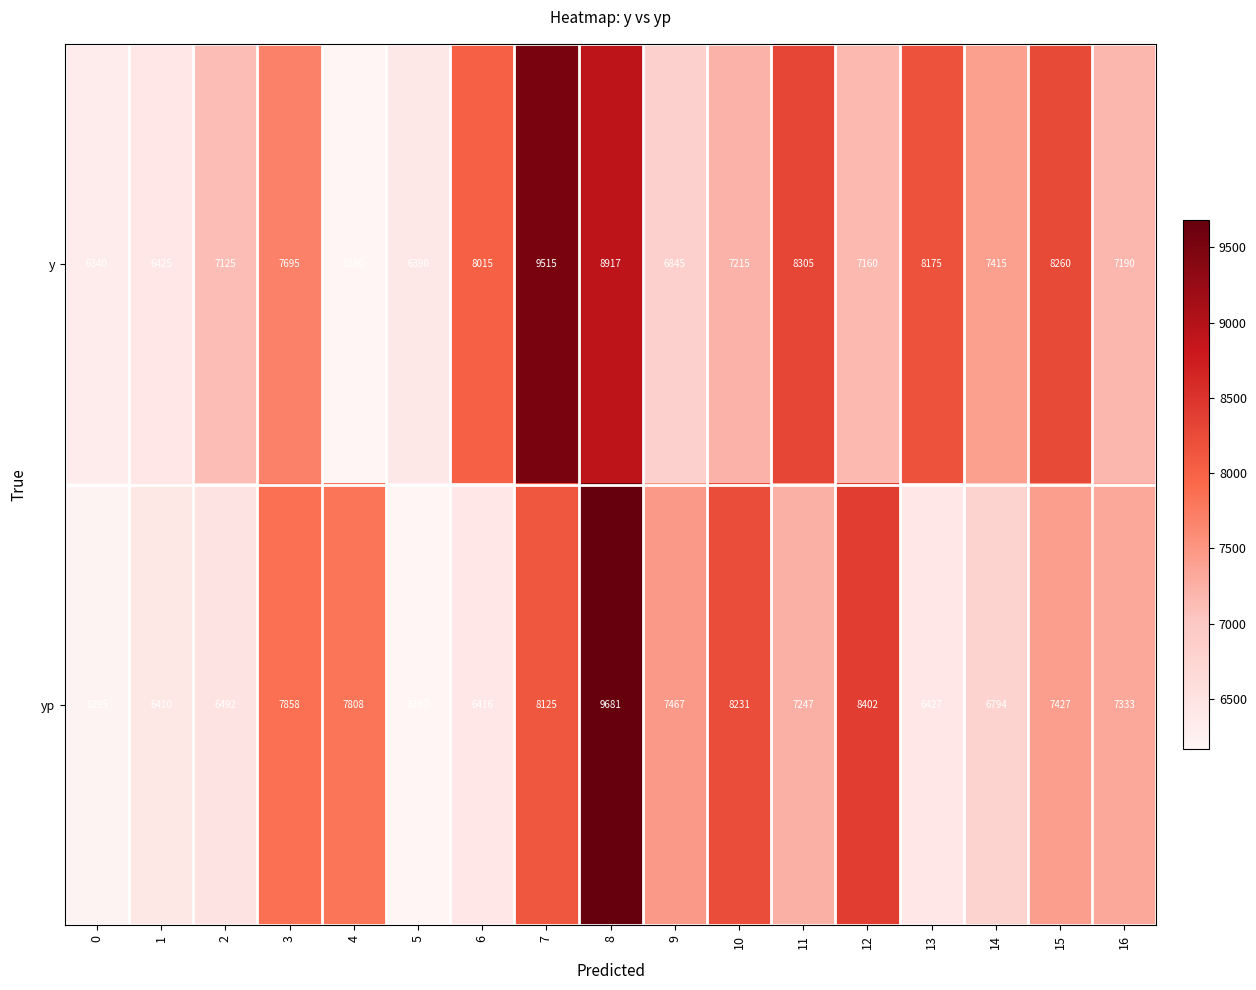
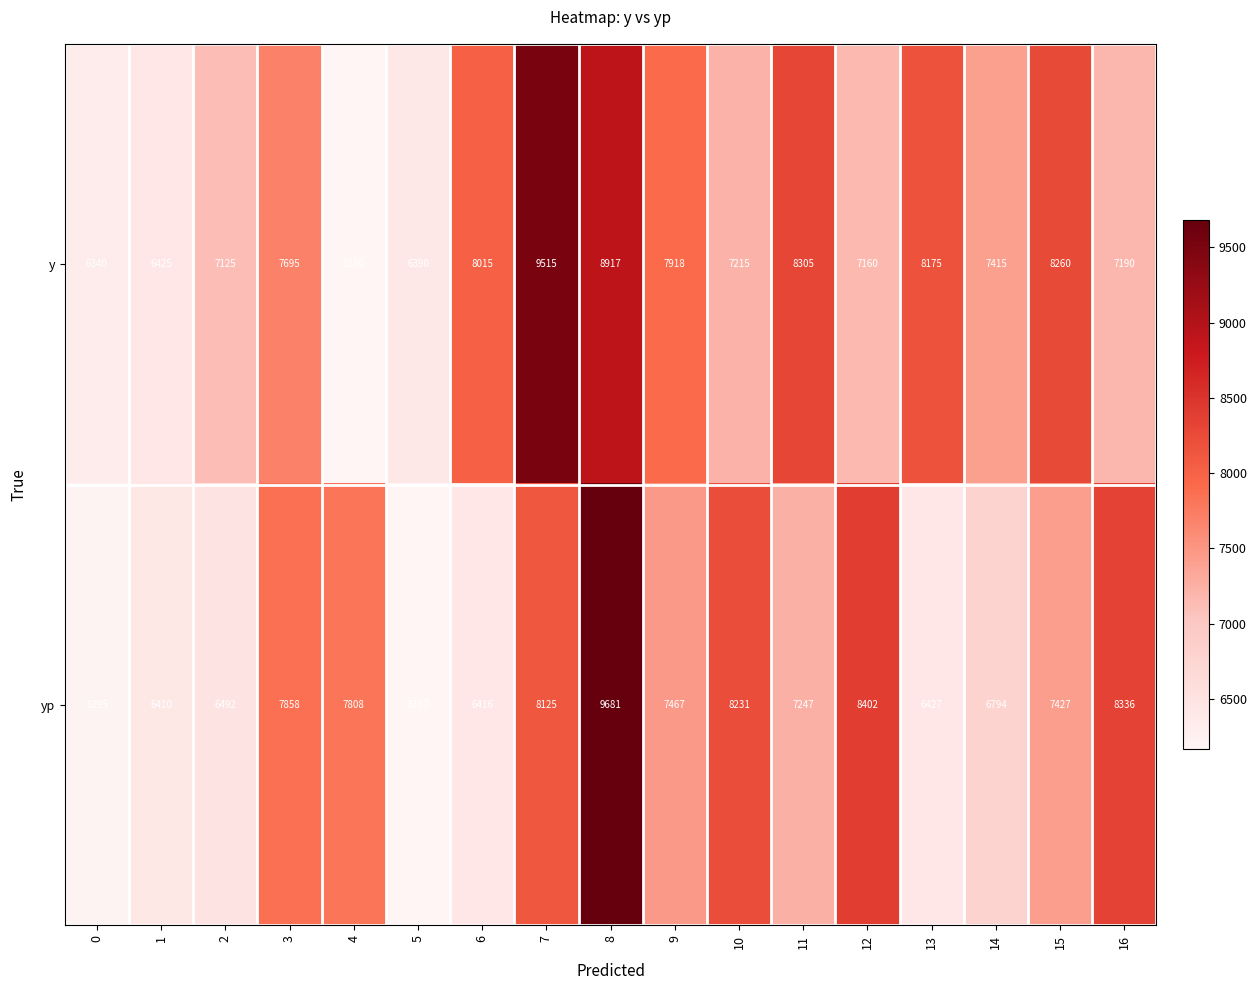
y, 9: 6845 -> 7918
yp, 16: 7333 -> 8336
